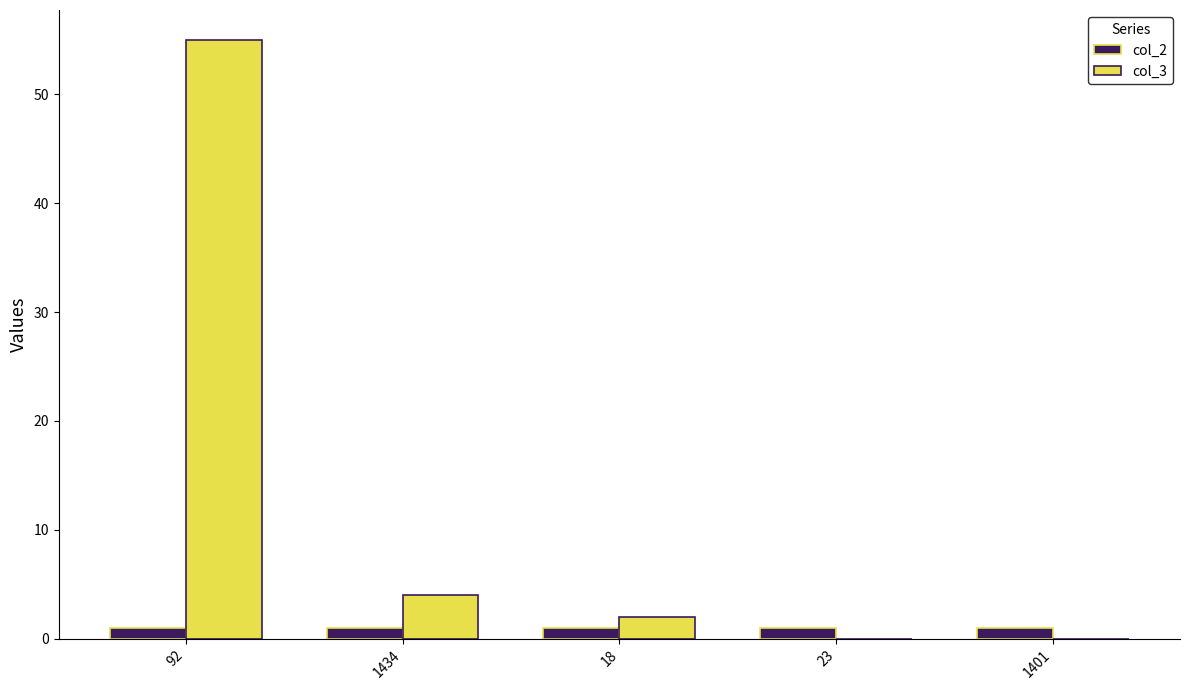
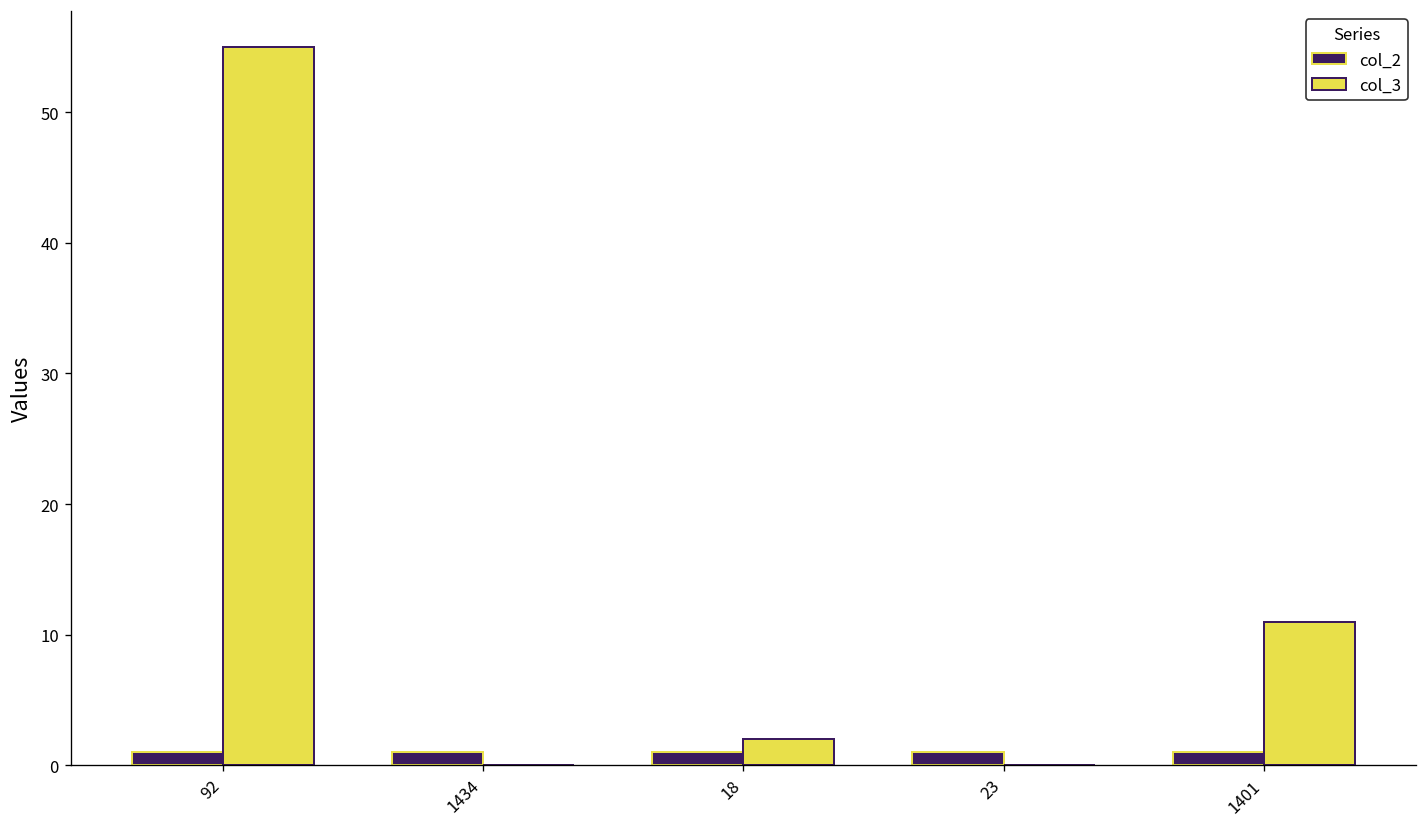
col_3, 1434: 4 -> 0
col_3, 1401: 0 -> 11
